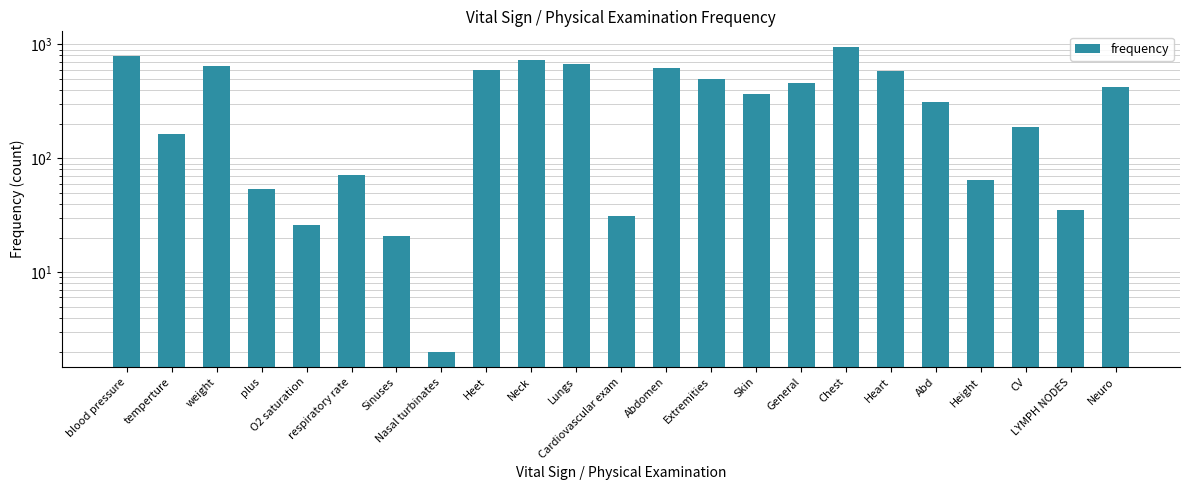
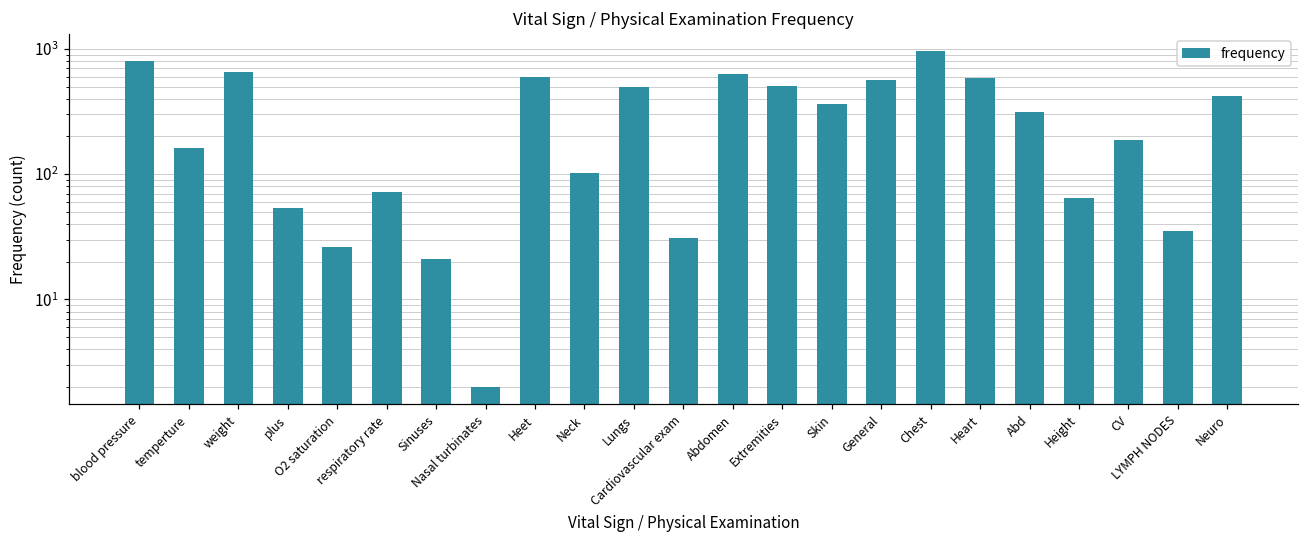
Neck: 700 -> 100
Lungs: 700 -> 490
General: 460 -> 600
